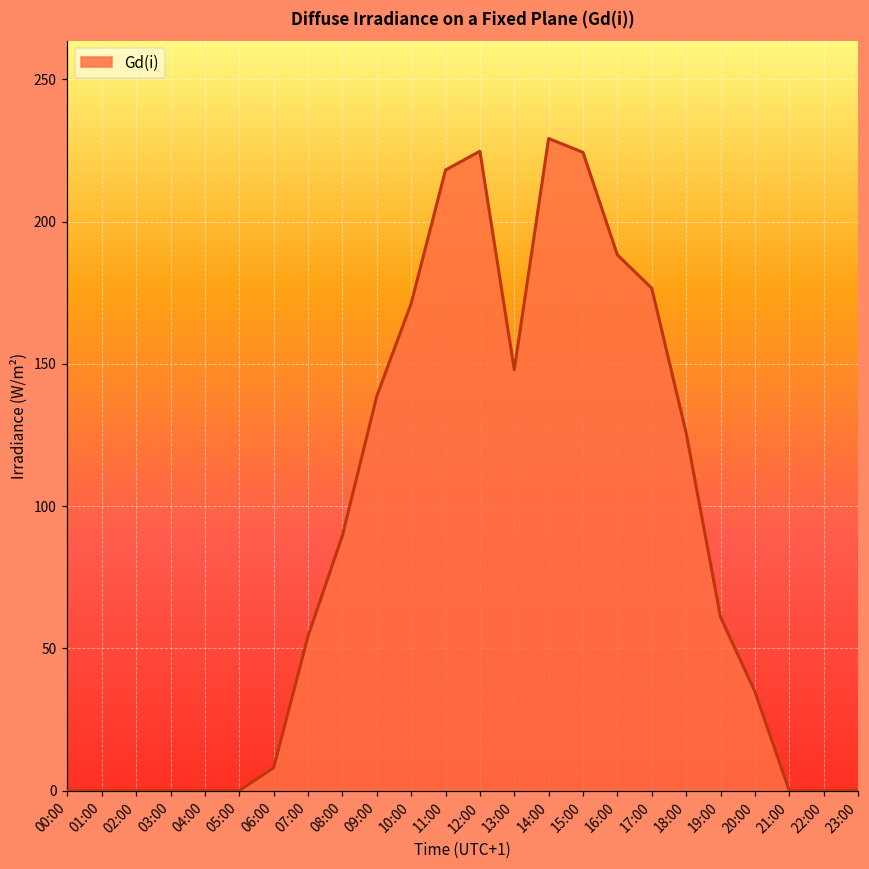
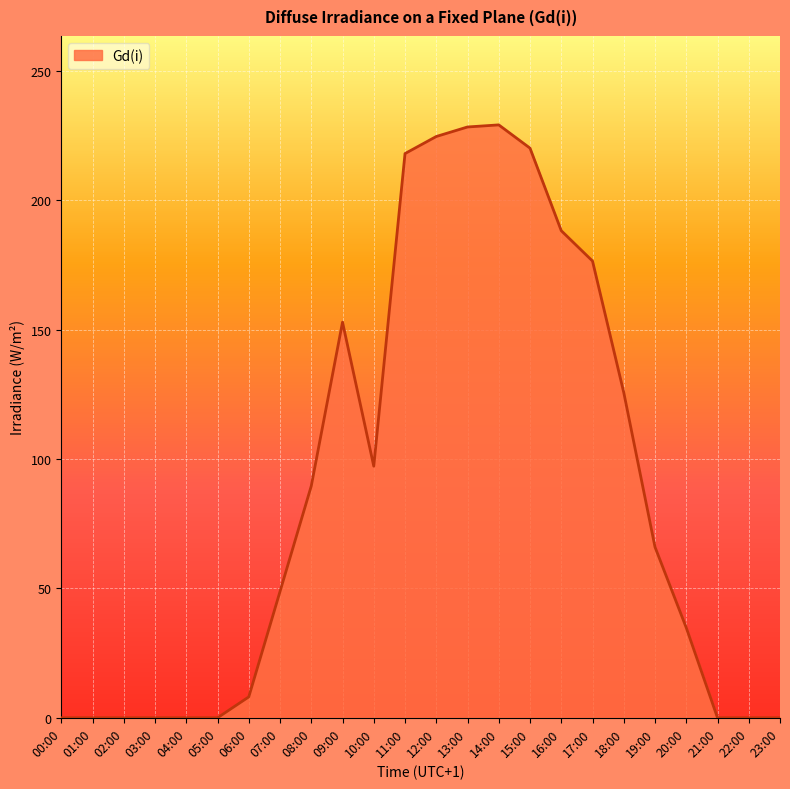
07:00: 54 -> 49
09:00: 139 -> 153
10:00: 171 -> 97
13:00: 148 -> 228
15:00: 224 -> 220
19:00: 61 -> 66
